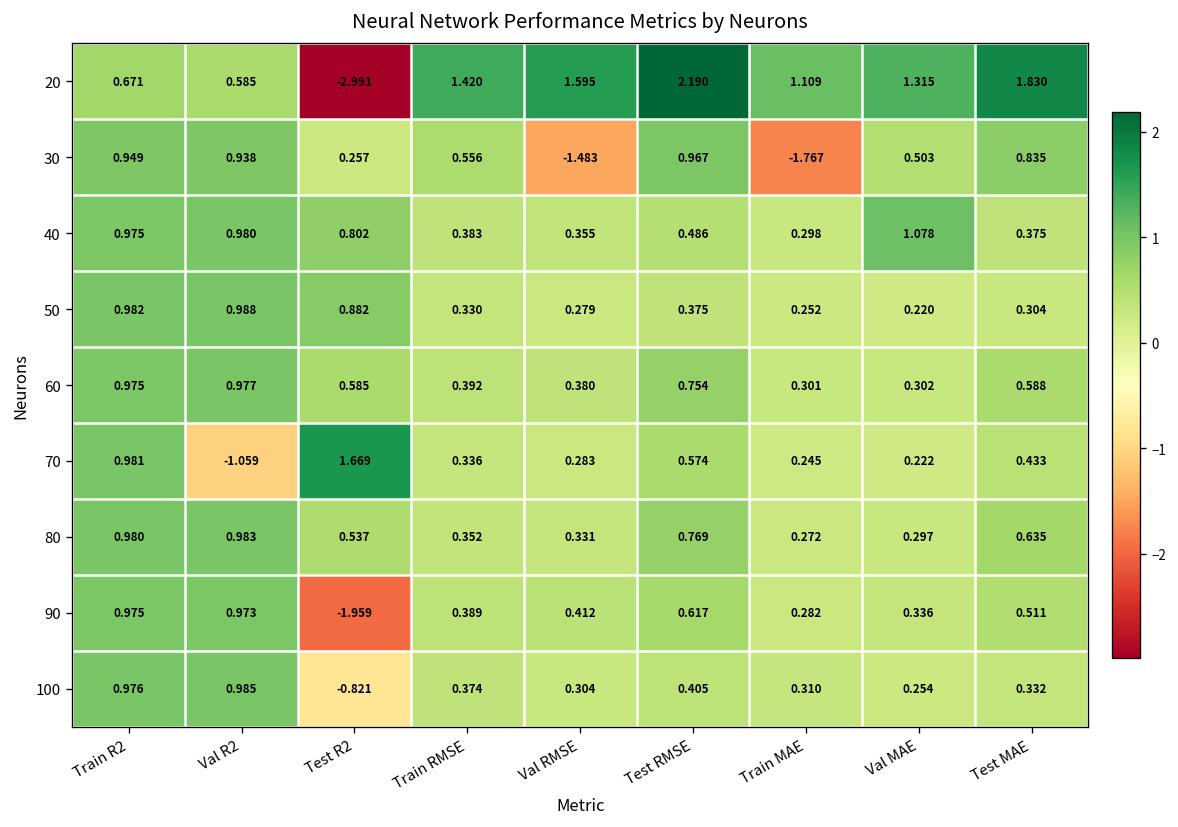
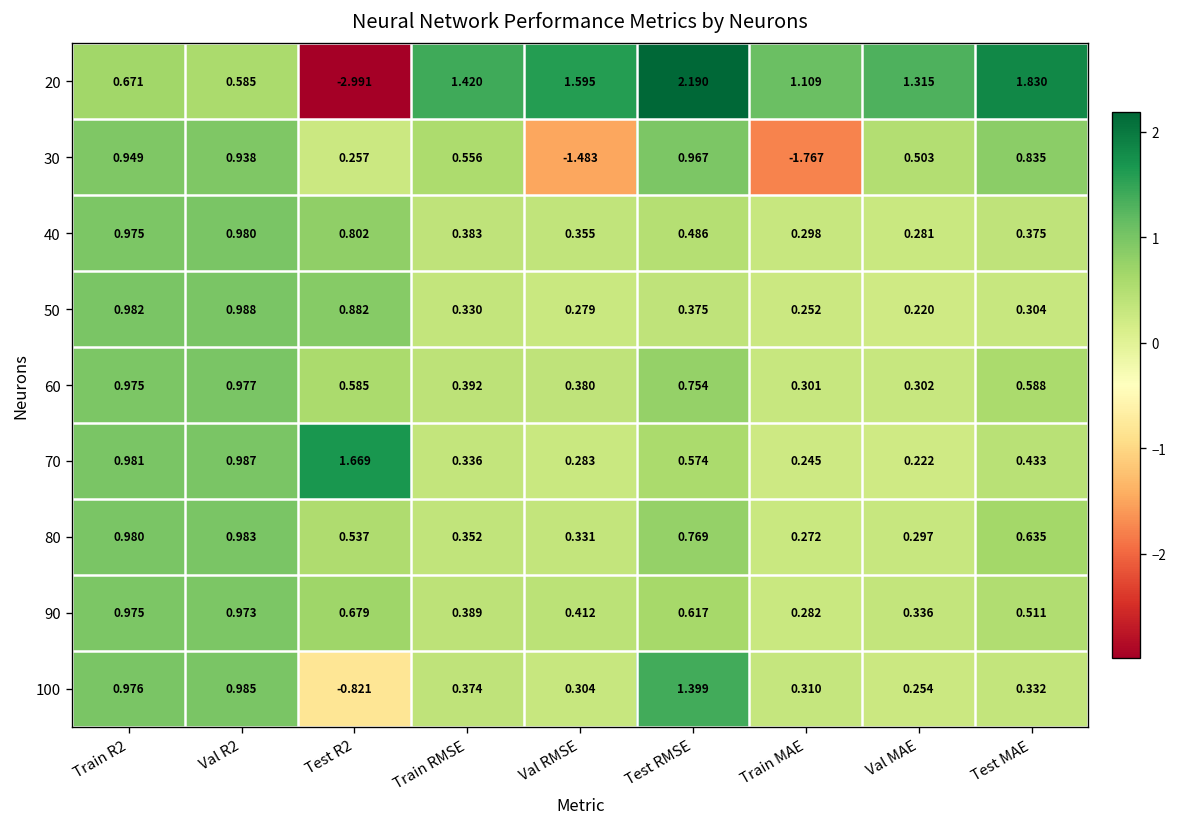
40, Val MAE: 1.078 -> 0.281
70, Val R2: -1.059 -> 0.987
90, Test R2: -1.959 -> 0.679
100, Test RMSE: 0.405 -> 1.399
